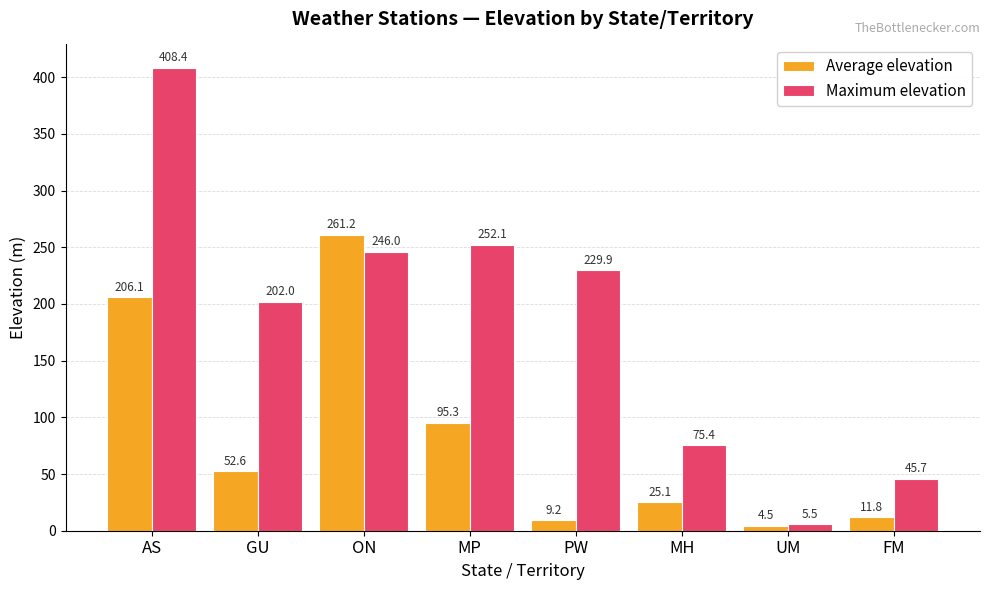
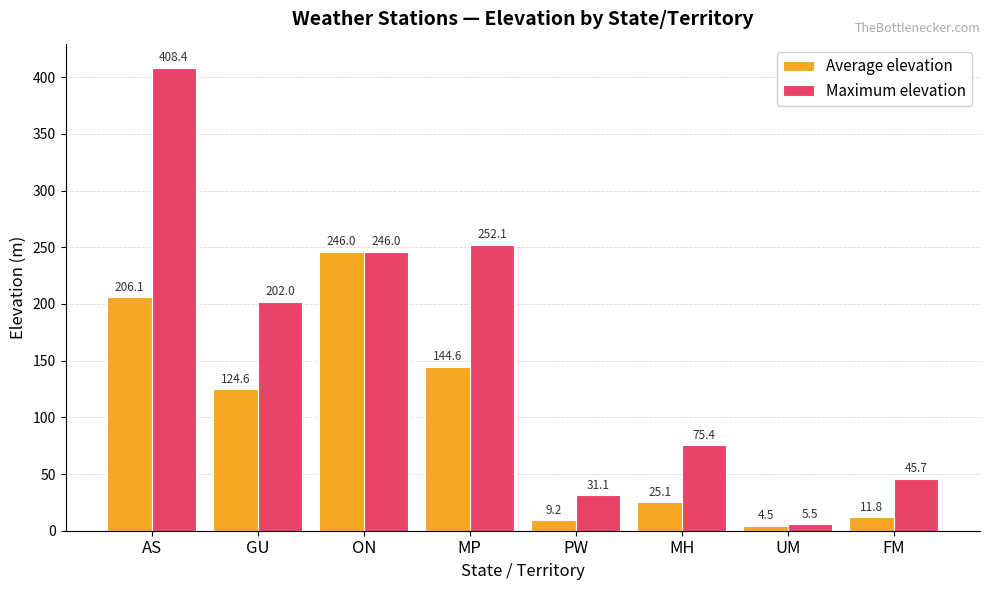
Average elevation, GU: 52.6 -> 124.6
Average elevation, ON: 261.2 -> 246.0
Average elevation, MP: 95.3 -> 144.6
Maximum elevation, PW: 229.9 -> 31.1
